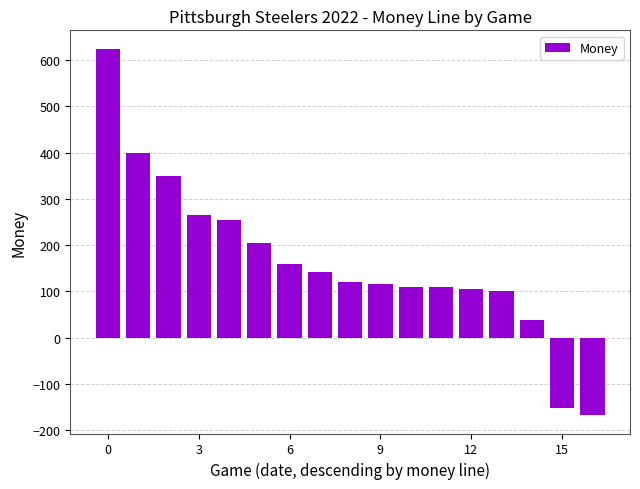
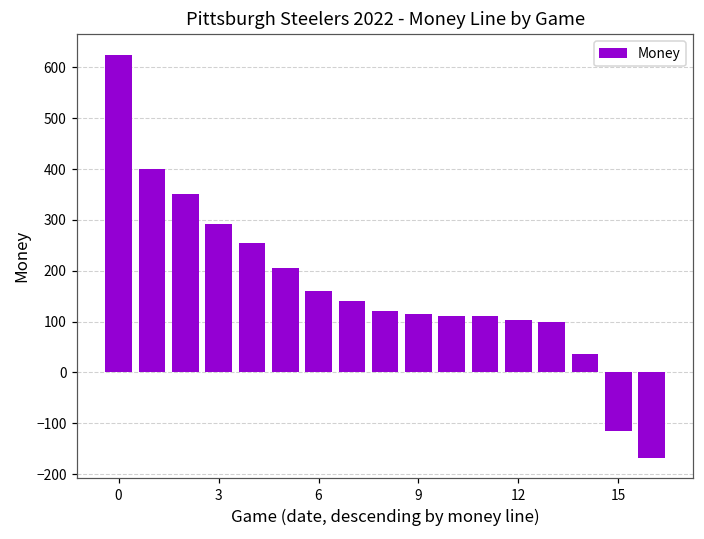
3: 270 -> 290
15: -150 -> -120
